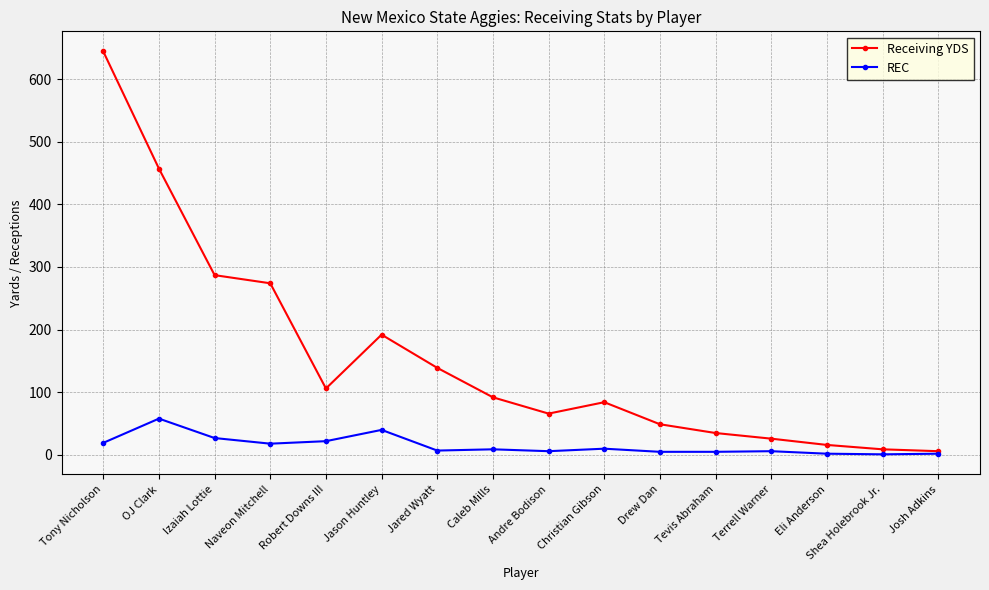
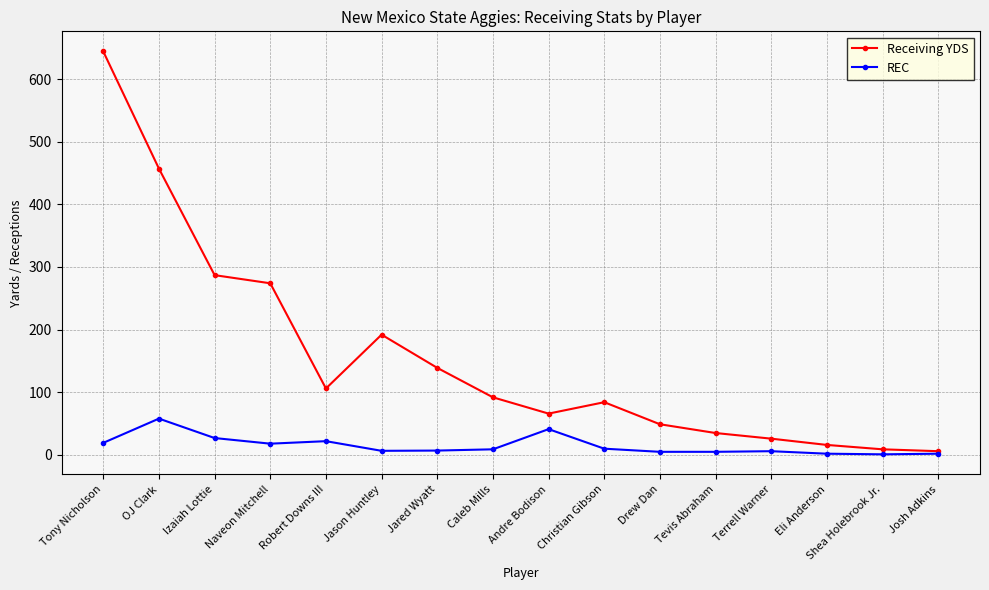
REC, Jason Huntley: 40 -> 10
REC, Andre Bodison: 10 -> 40
